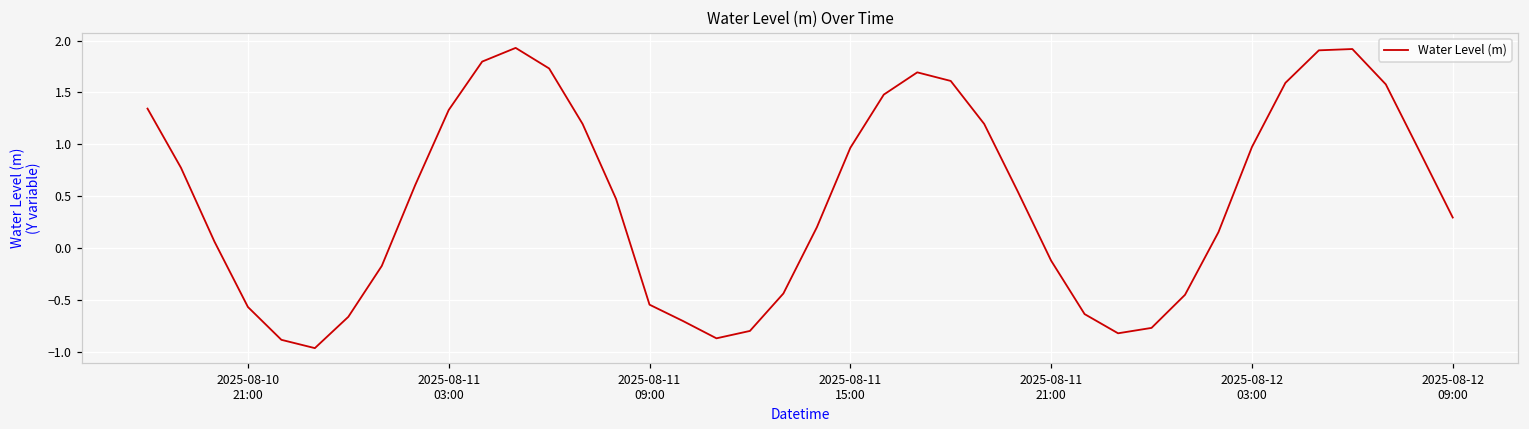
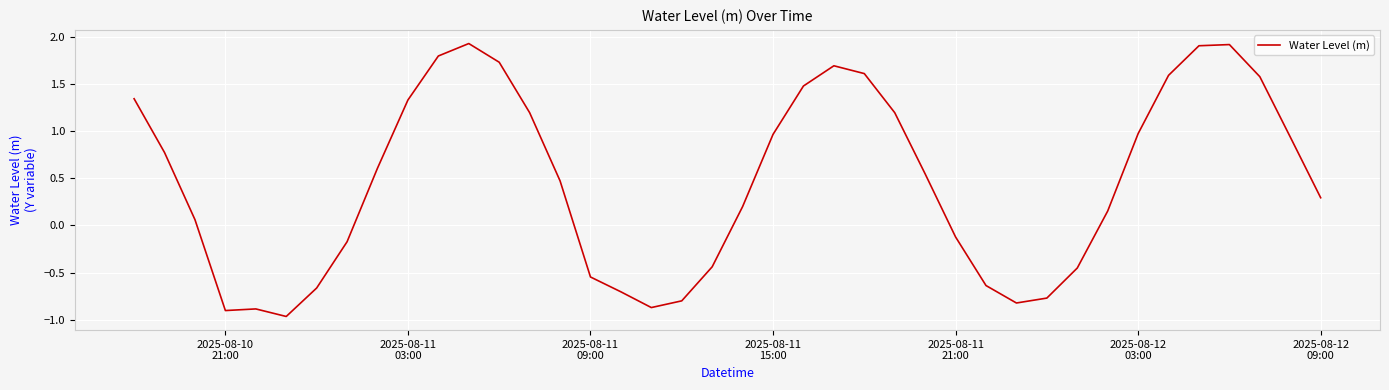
2025-08-10 21:00: -0.6 -> -0.9
